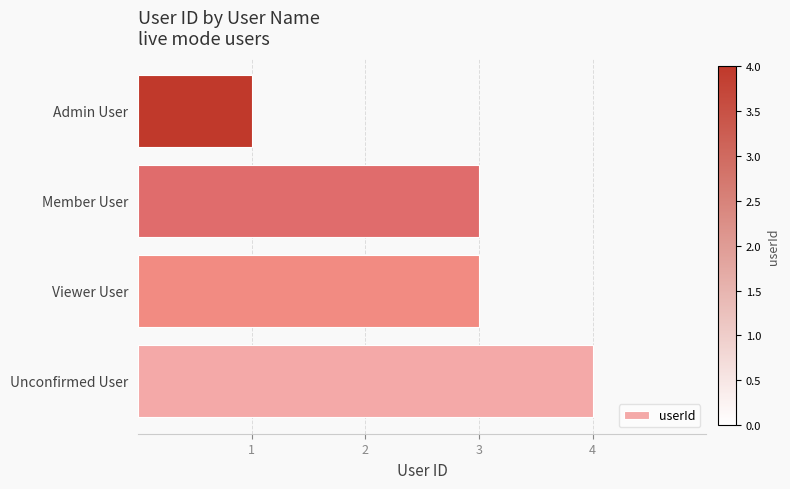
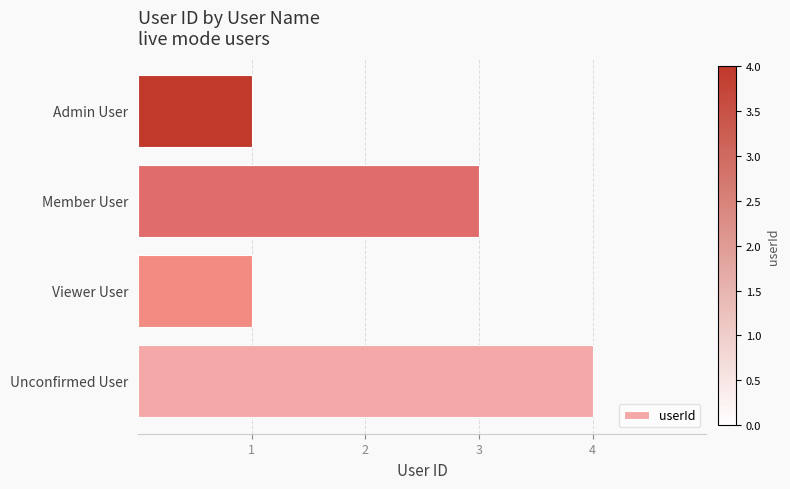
Viewer User: 3 -> 1
